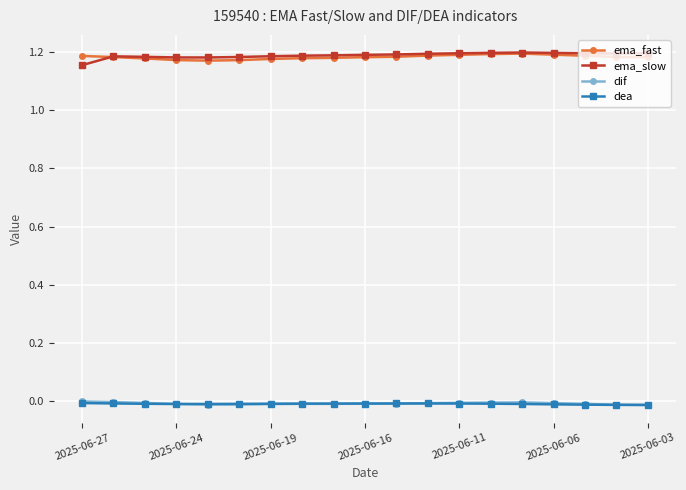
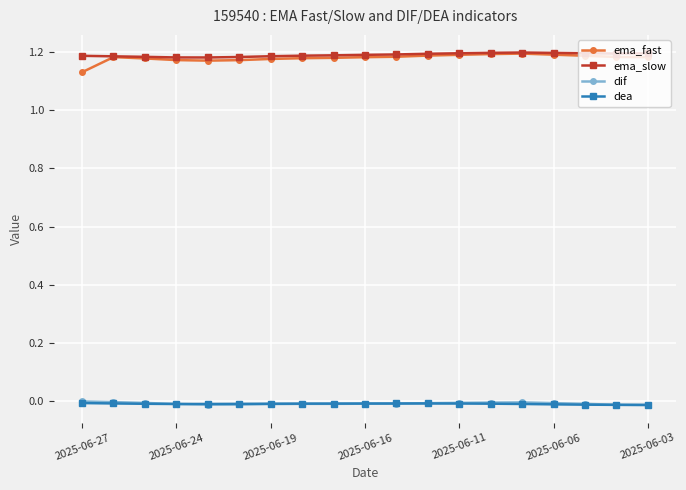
ema_fast, 2025-06-27: 1.19 -> 1.13
ema_slow, 2025-06-27: 1.16 -> 1.19
